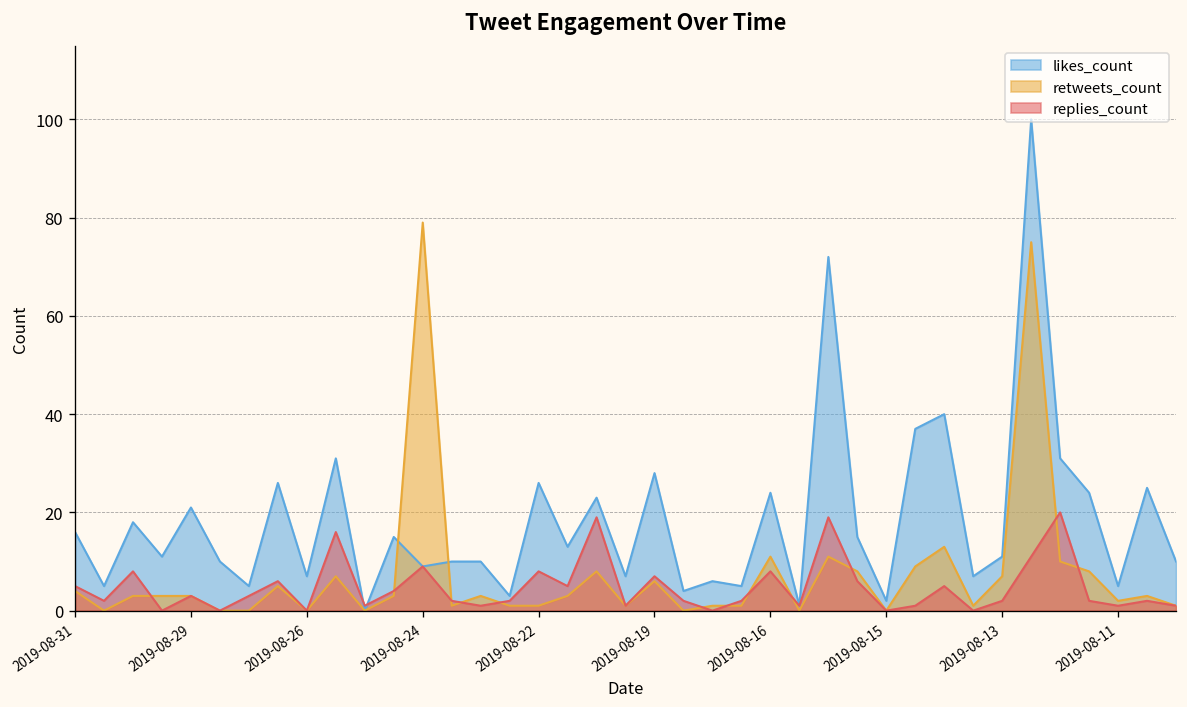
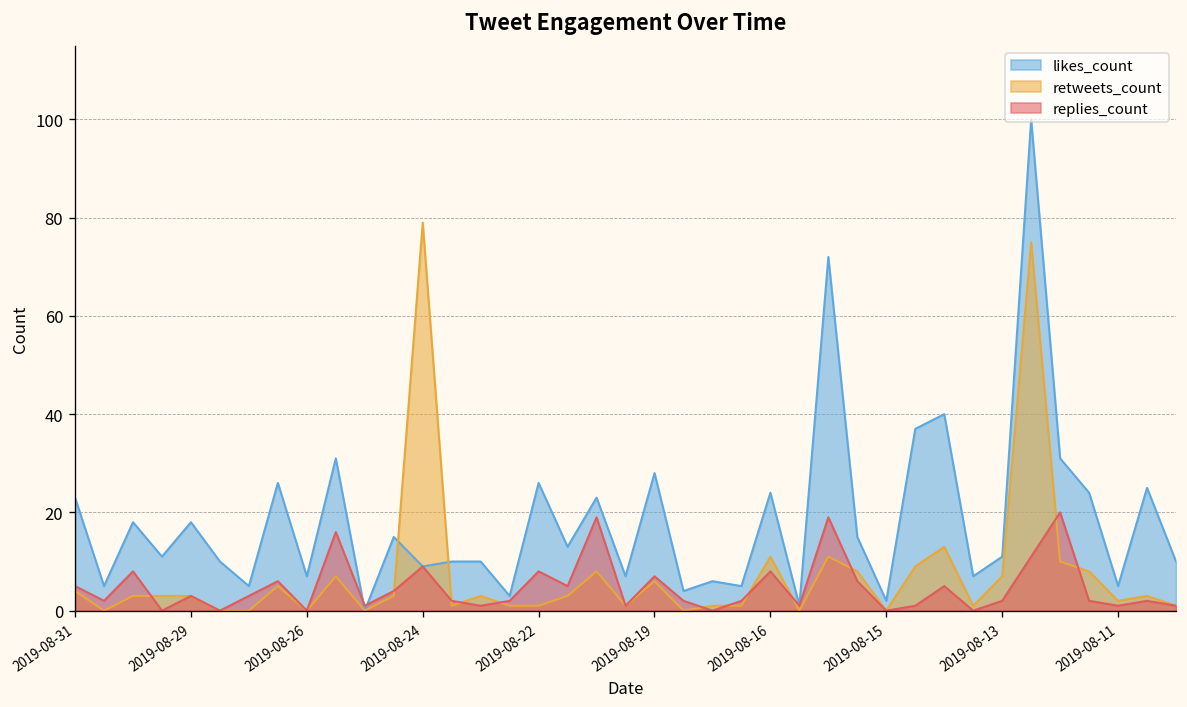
likes_count, 2019-08-31: 16 -> 23
likes_count, 2019-08-29: 21 -> 18
